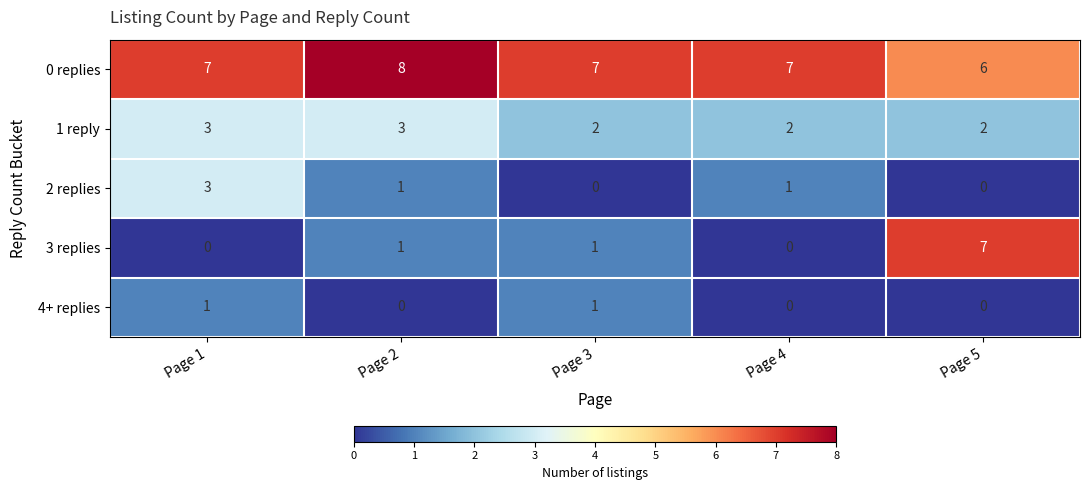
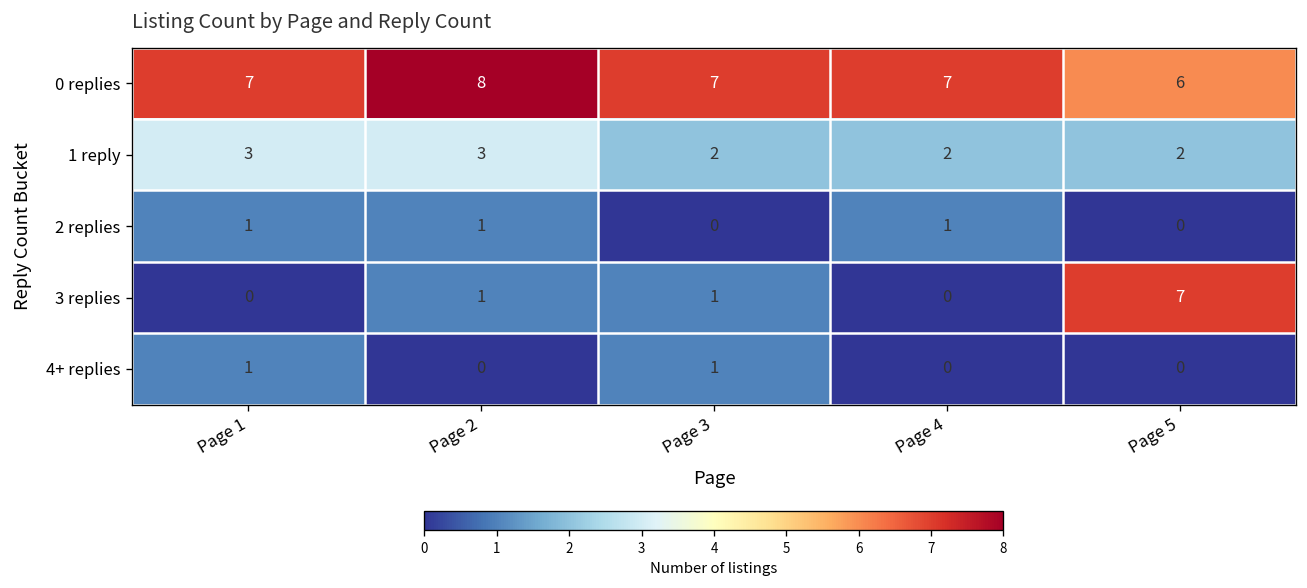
2 replies, Page 1: 3 -> 1
